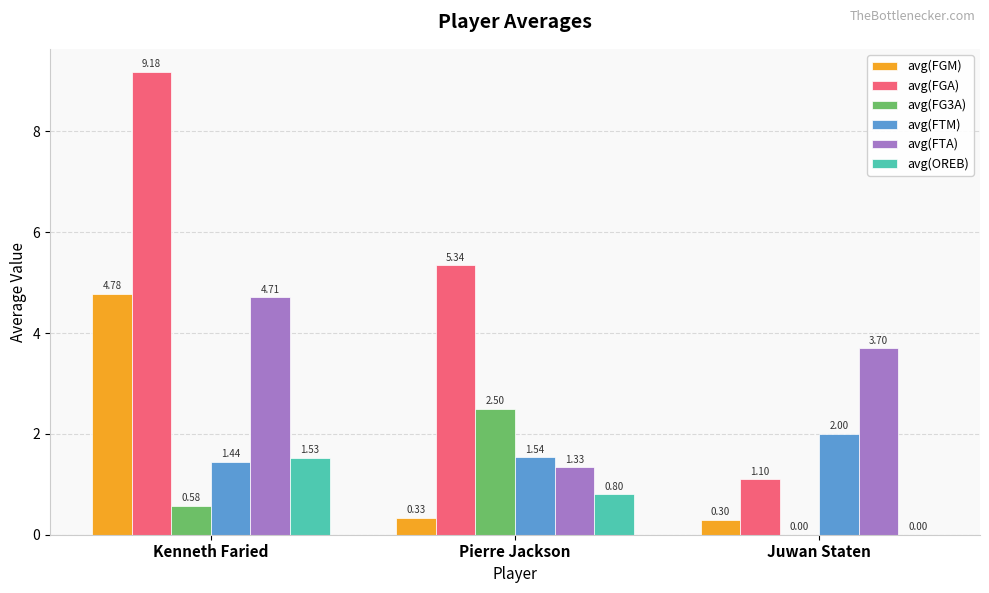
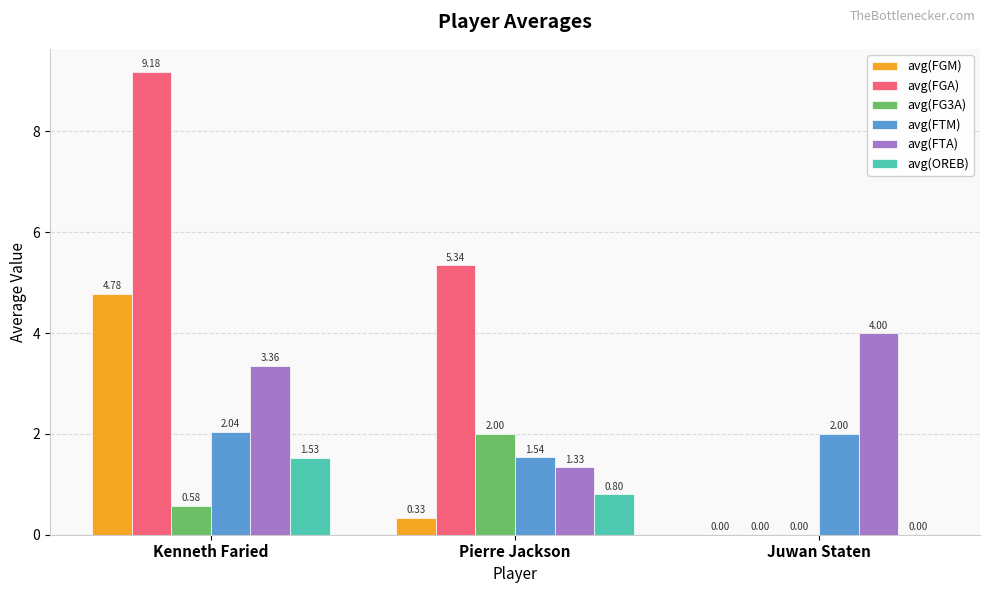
avg(FTM), Kenneth Faried: 1.44 -> 2.04
avg(FTA), Kenneth Faried: 4.71 -> 3.36
avg(FG3A), Pierre Jackson: 2.50 -> 2.00
avg(FGM), Juwan Staten: 0.30 -> 0.00
avg(FGA), Juwan Staten: 1.10 -> 0.00
avg(FTA), Juwan Staten: 3.70 -> 4.00
